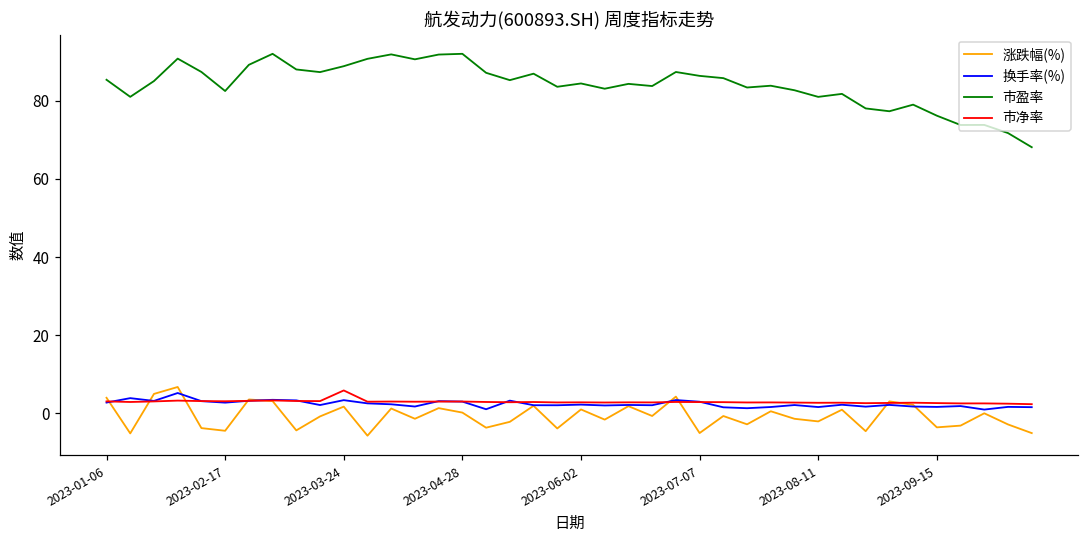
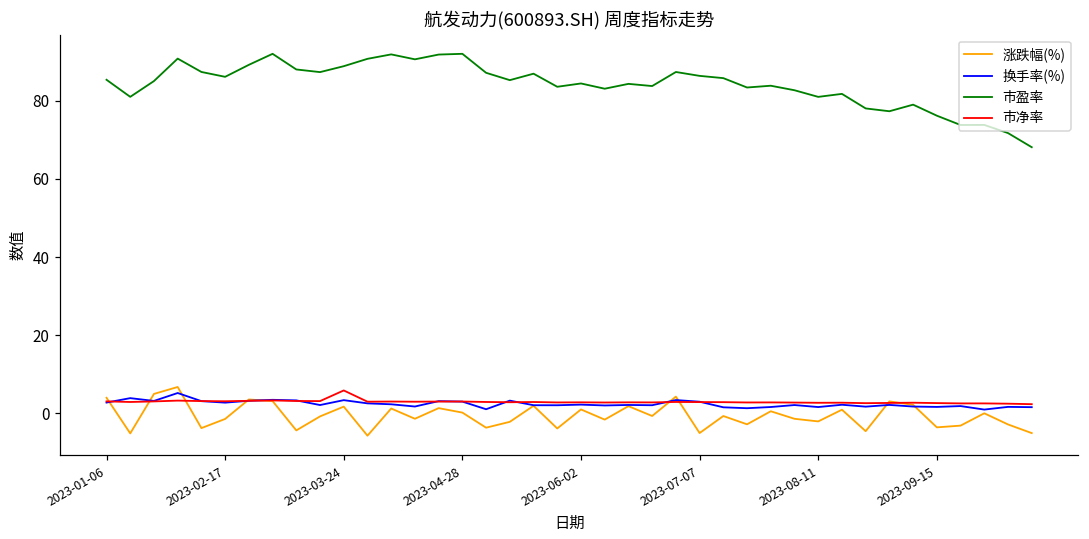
涨跌幅(%), 2023-02-17: -4 -> -1
市盈率, 2023-02-17: 82 -> 86
